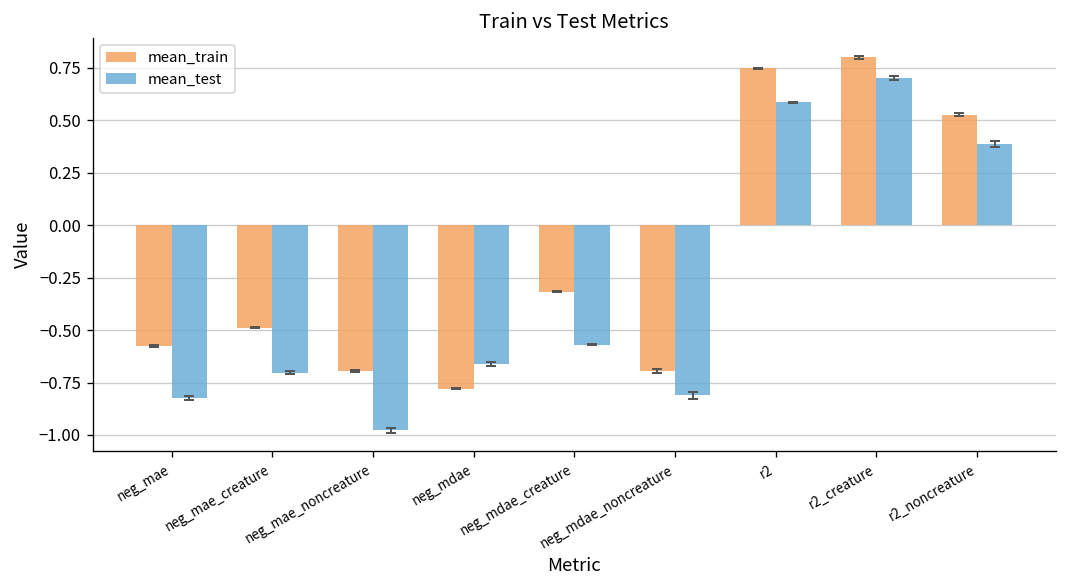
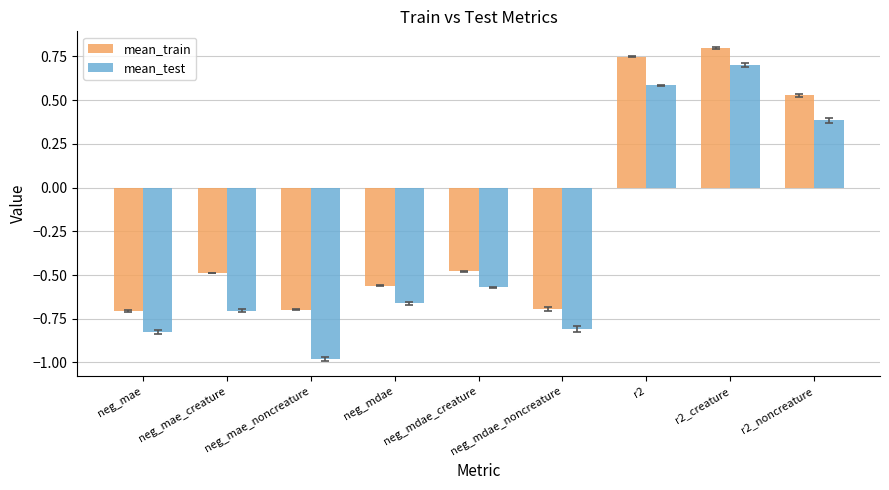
mean_train, neg_mae: -0.58 -> -0.71
mean_train, neg_mdae: -0.78 -> -0.56
mean_train, neg_mdae_creature: -0.32 -> -0.48
